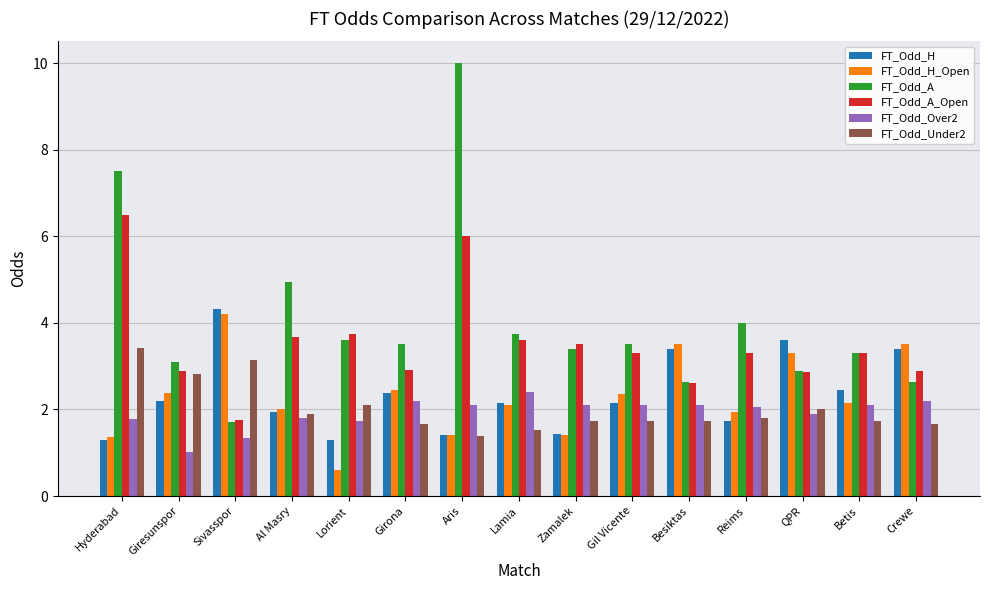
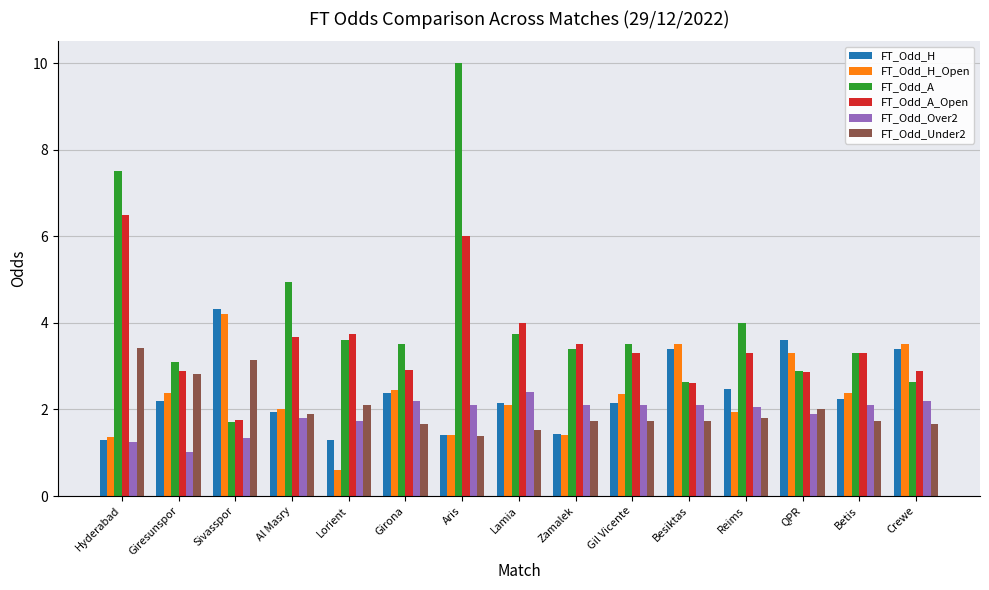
FT_Odd_Over2, Hyderabad: 1.8 -> 1.3
FT_Odd_A_Open, Lamia: 3.6 -> 4.0
FT_Odd_H, Reims: 1.7 -> 2.5
FT_Odd_H, Betis: 2.4 -> 2.3
FT_Odd_H_Open, Betis: 2.2 -> 2.4
